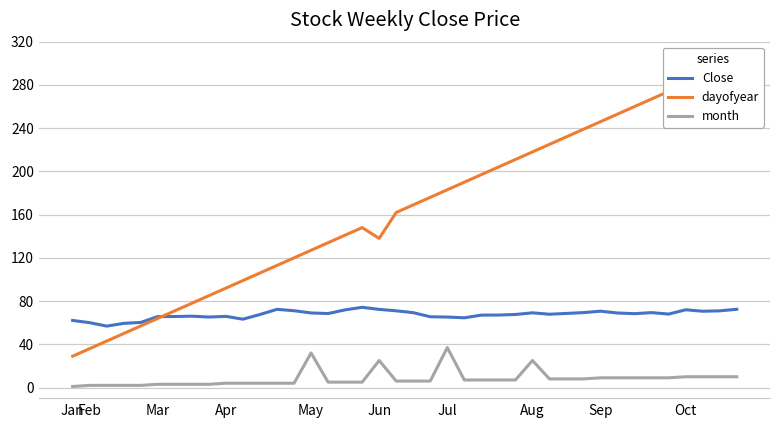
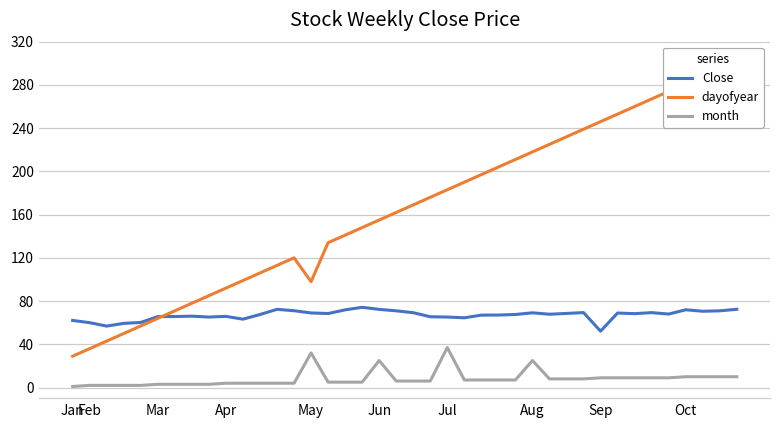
dayofyear, May: 130 -> 100
dayofyear, Jun: 140 -> 160
Close, Sep: 70 -> 50
